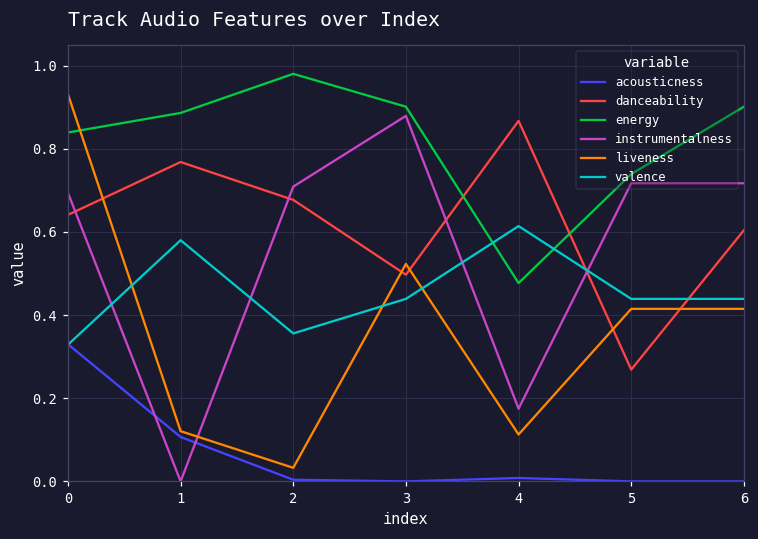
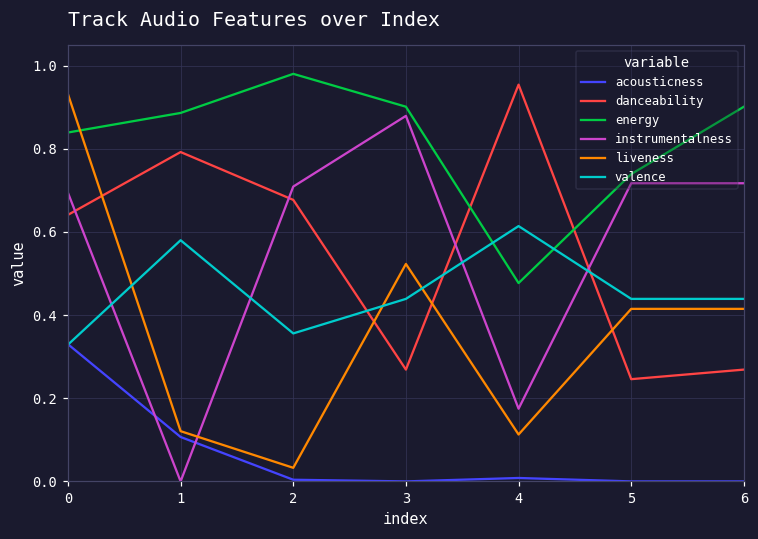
danceability, 1: 0.77 -> 0.79
danceability, 3: 0.50 -> 0.27
danceability, 4: 0.87 -> 0.95
danceability, 5: 0.27 -> 0.25
danceability, 6: 0.60 -> 0.27
